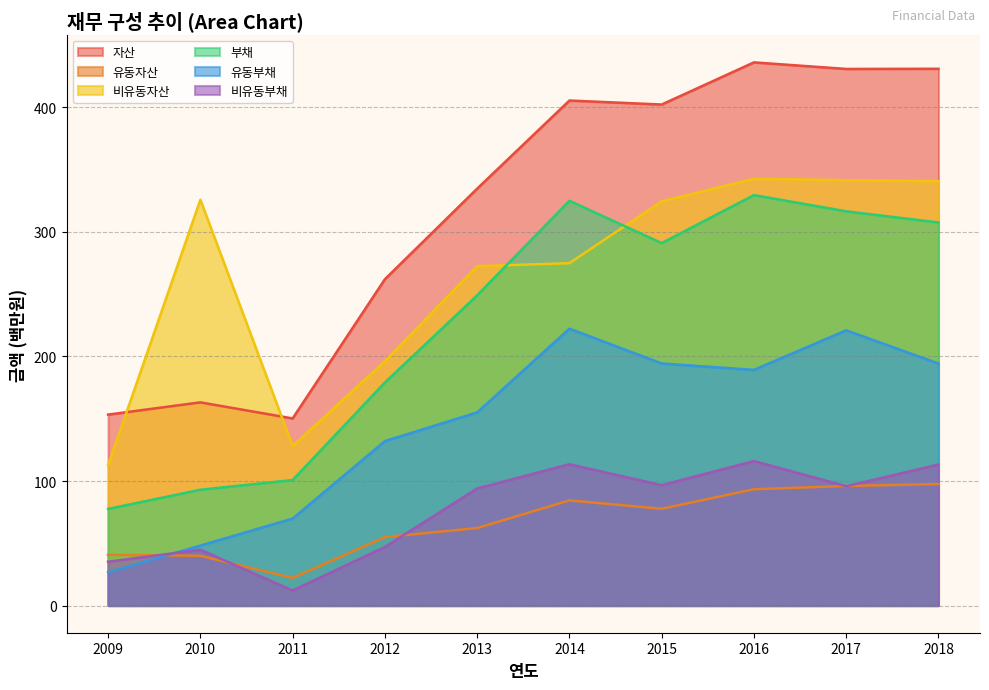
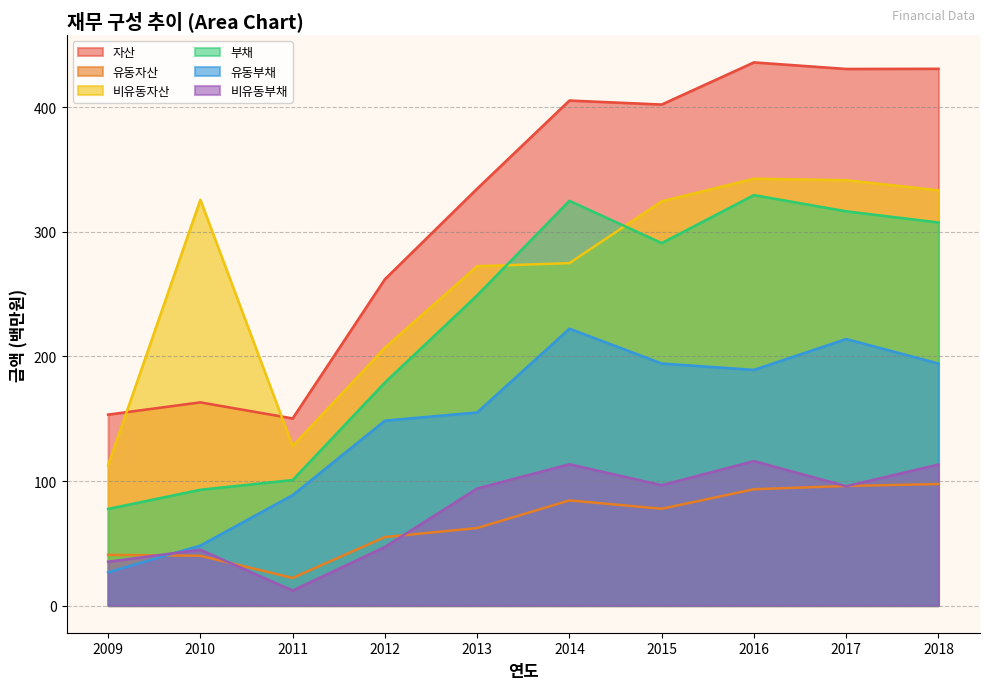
유동부채, 2011: 70 -> 89
비유동자산, 2012: 196 -> 207
유동부채, 2012: 132 -> 148
유동부채, 2017: 221 -> 214
비유동자산, 2018: 341 -> 333
